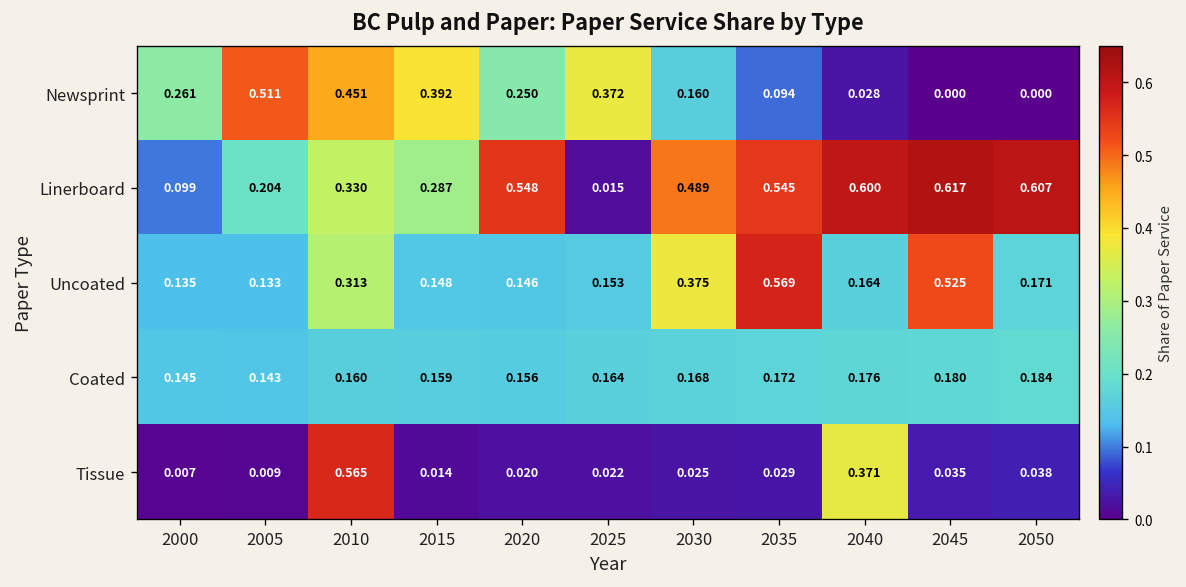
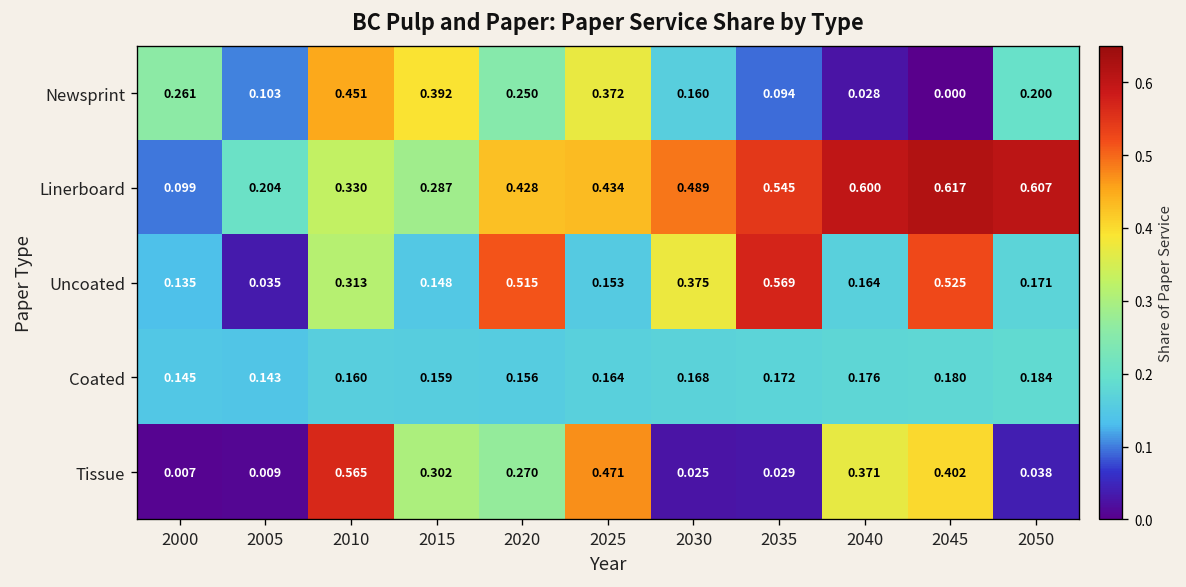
Newsprint, 2005: 0.511 -> 0.103
Newsprint, 2050: 0.000 -> 0.200
Linerboard, 2020: 0.548 -> 0.428
Linerboard, 2025: 0.015 -> 0.434
Uncoated, 2005: 0.133 -> 0.035
Uncoated, 2020: 0.146 -> 0.515
Tissue, 2015: 0.014 -> 0.302
Tissue, 2020: 0.020 -> 0.270
Tissue, 2025: 0.022 -> 0.471
Tissue, 2045: 0.035 -> 0.402
